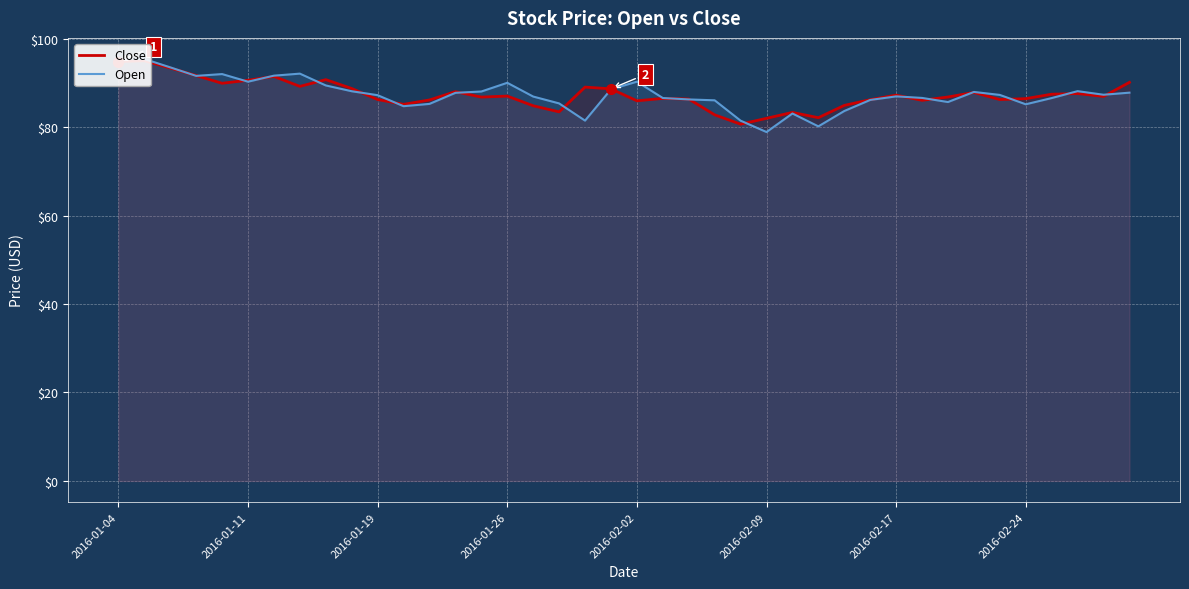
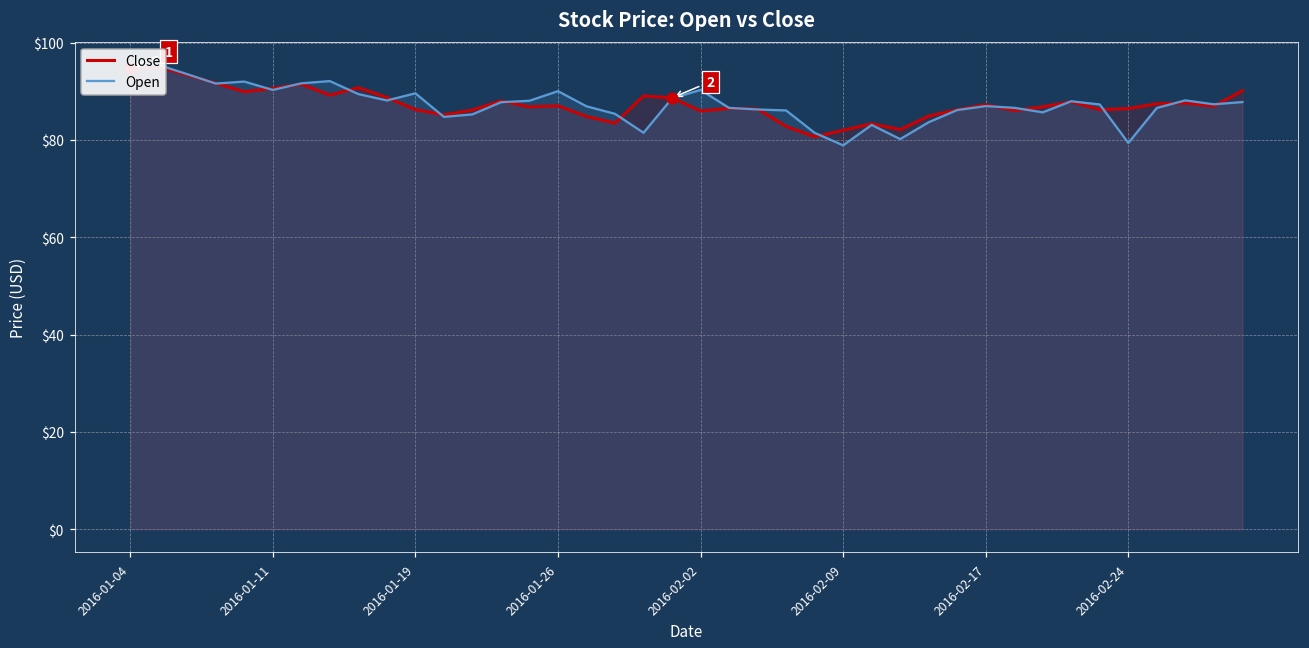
Open, 2016-01-19: $87 -> $90
Open, 2016-02-24: $85 -> $79
